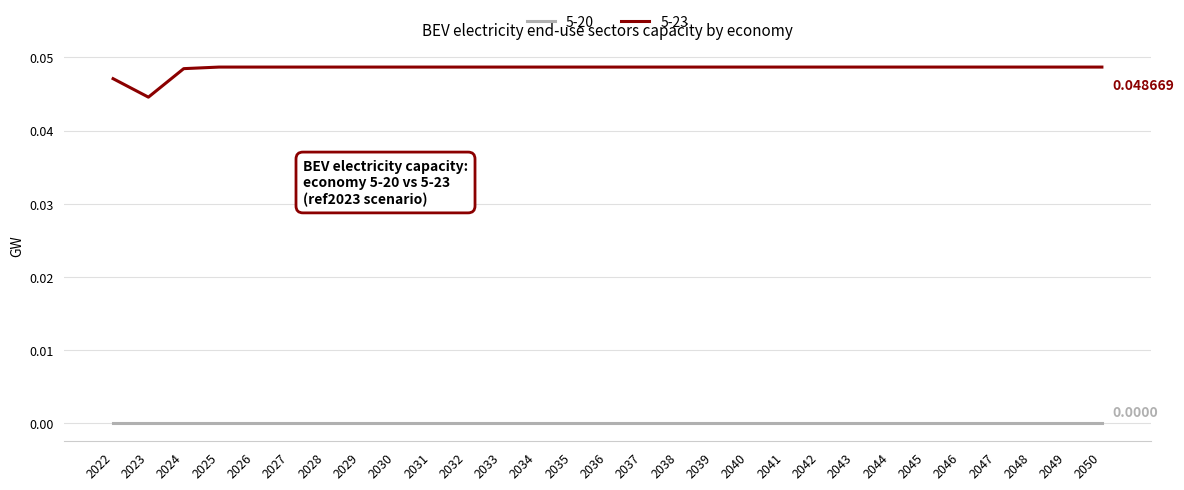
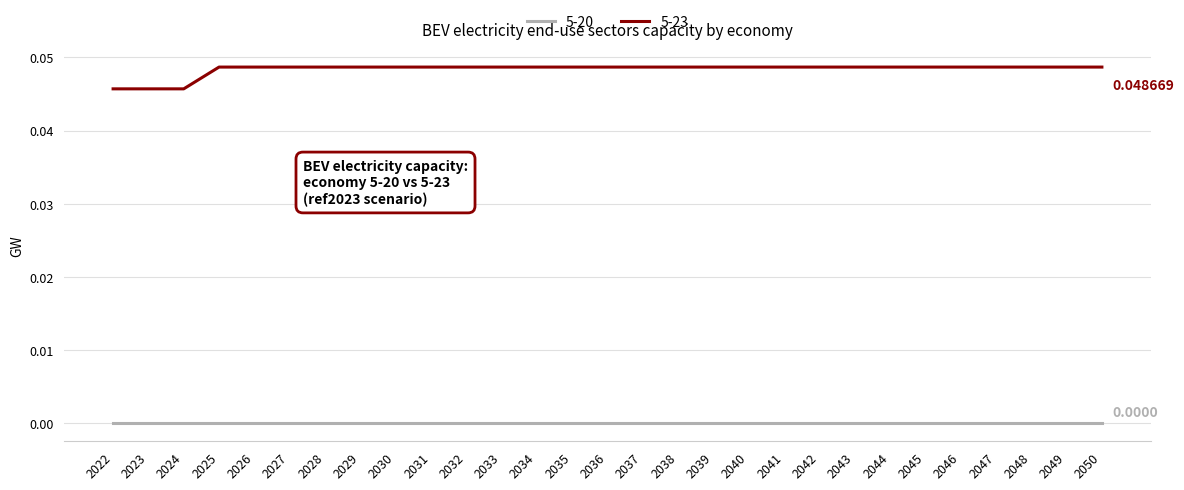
5-23, 2022: 0.047 -> 0.046
5-23, 2023: 0.045 -> 0.046
5-23, 2024: 0.048 -> 0.046
